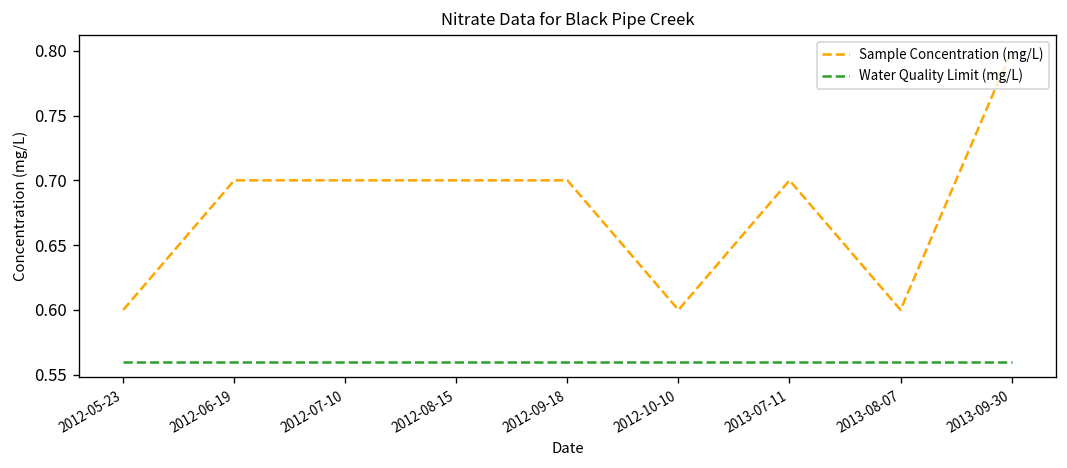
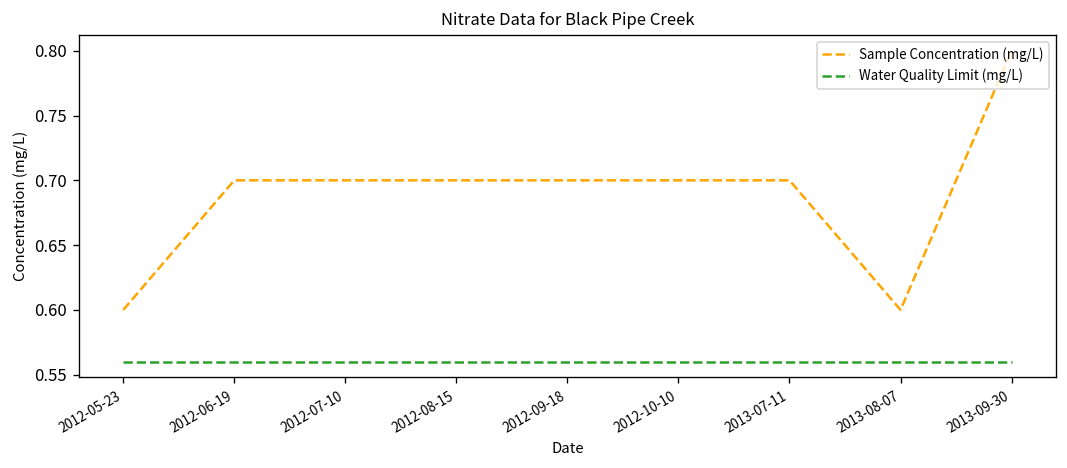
Sample Concentration (mg/L), 2012-10-10: 0.6 -> 0.7
